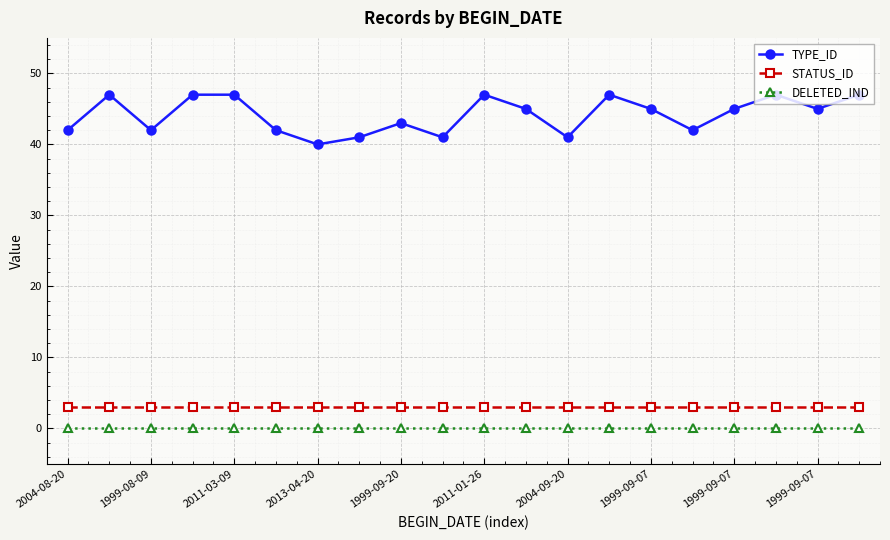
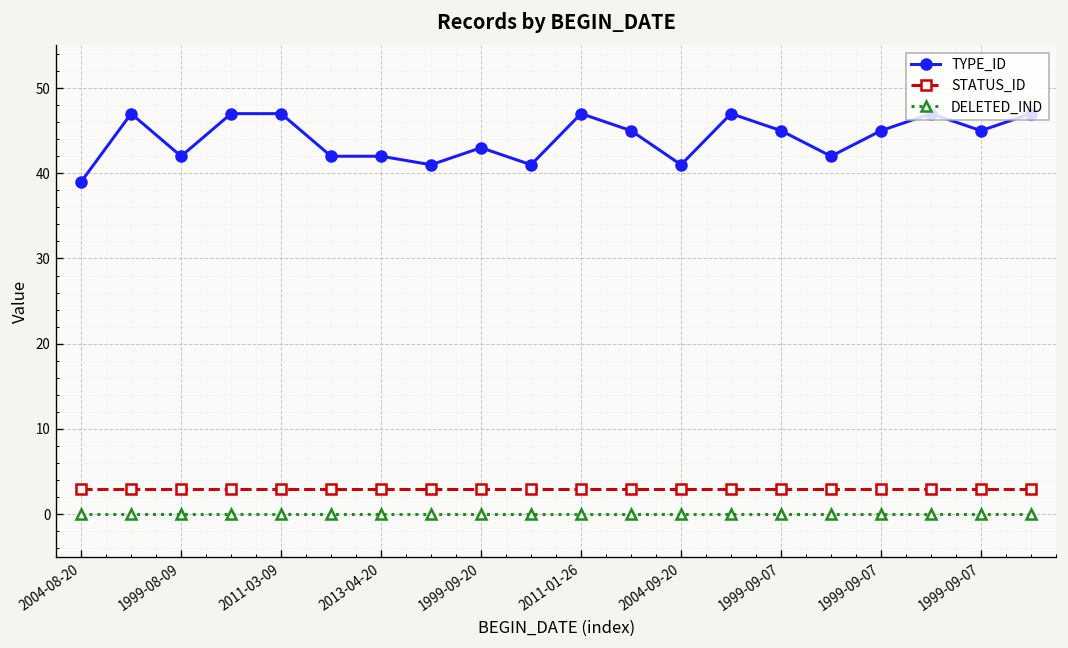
TYPE_ID, 2004-08-20: 42 -> 39
TYPE_ID, 2013-04-20: 40 -> 42
